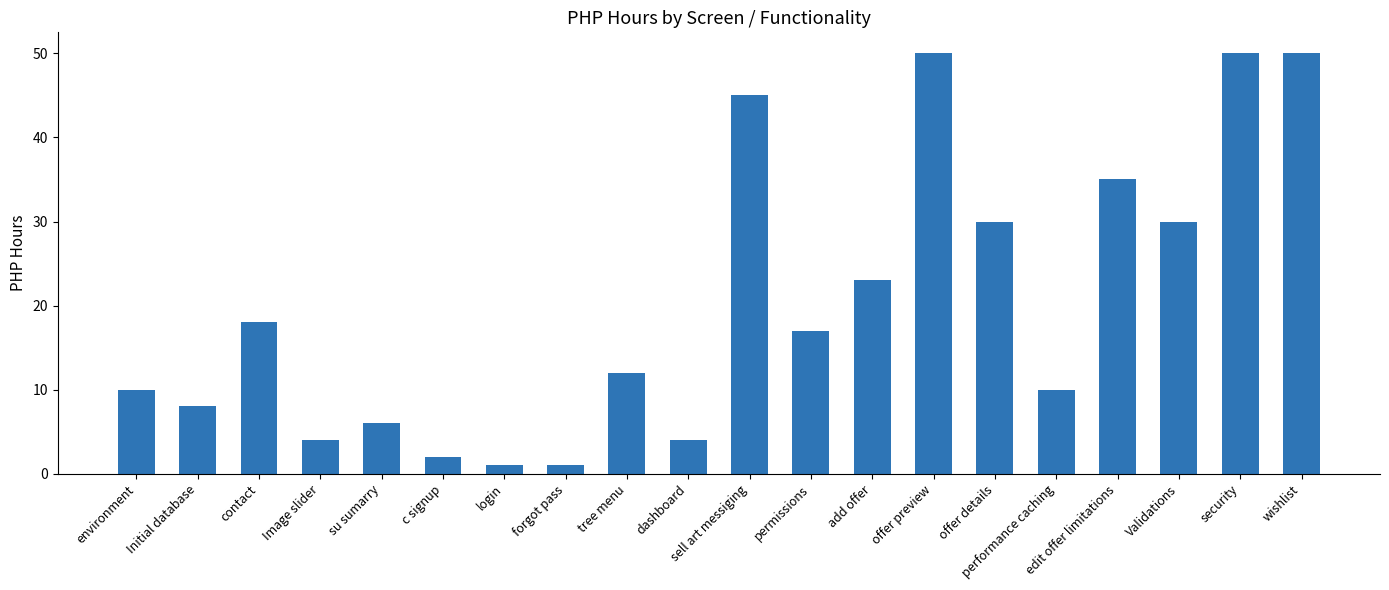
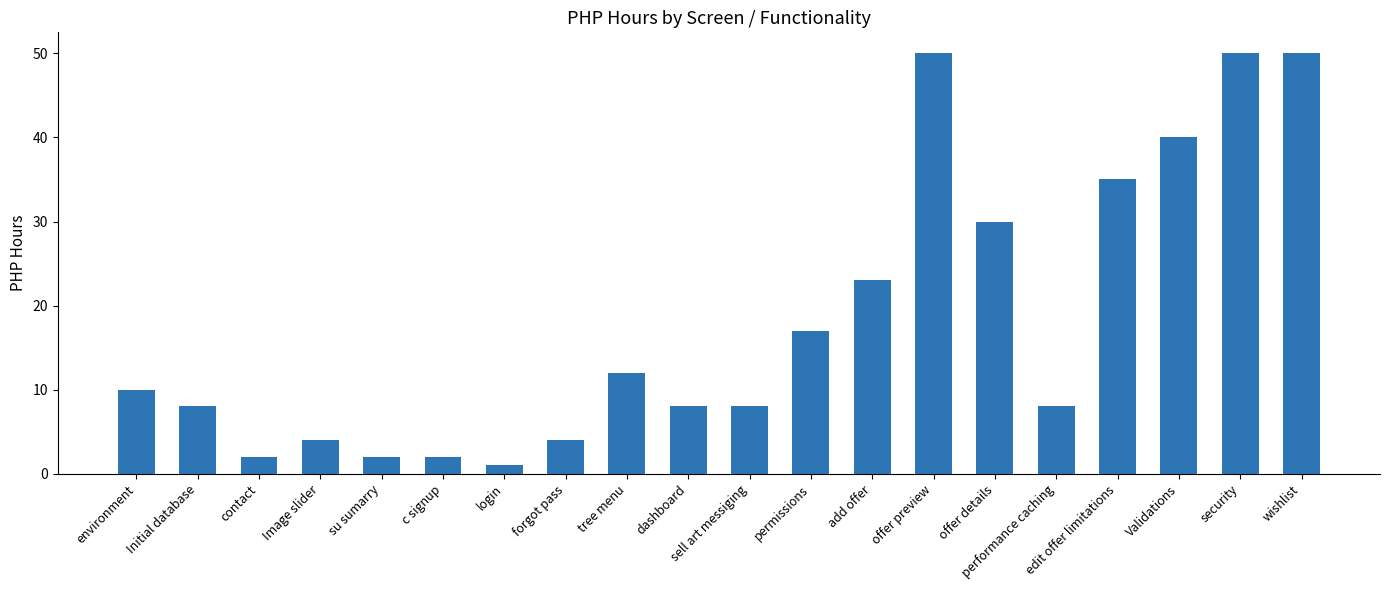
contact: 18 -> 2
su sumarry: 6 -> 2
forgot pass: 1 -> 4
dashboard: 4 -> 8
sell art messiging: 45 -> 8
performance caching: 10 -> 8
Validations: 30 -> 40
